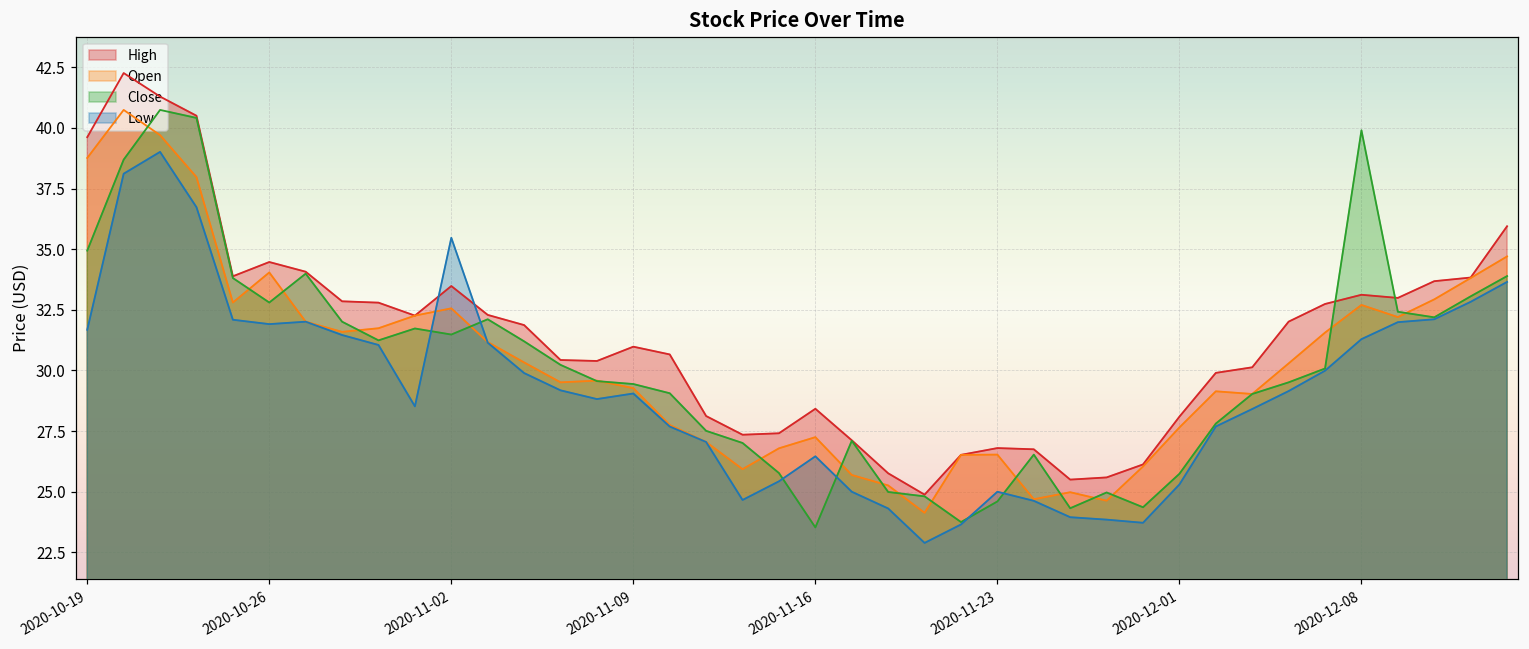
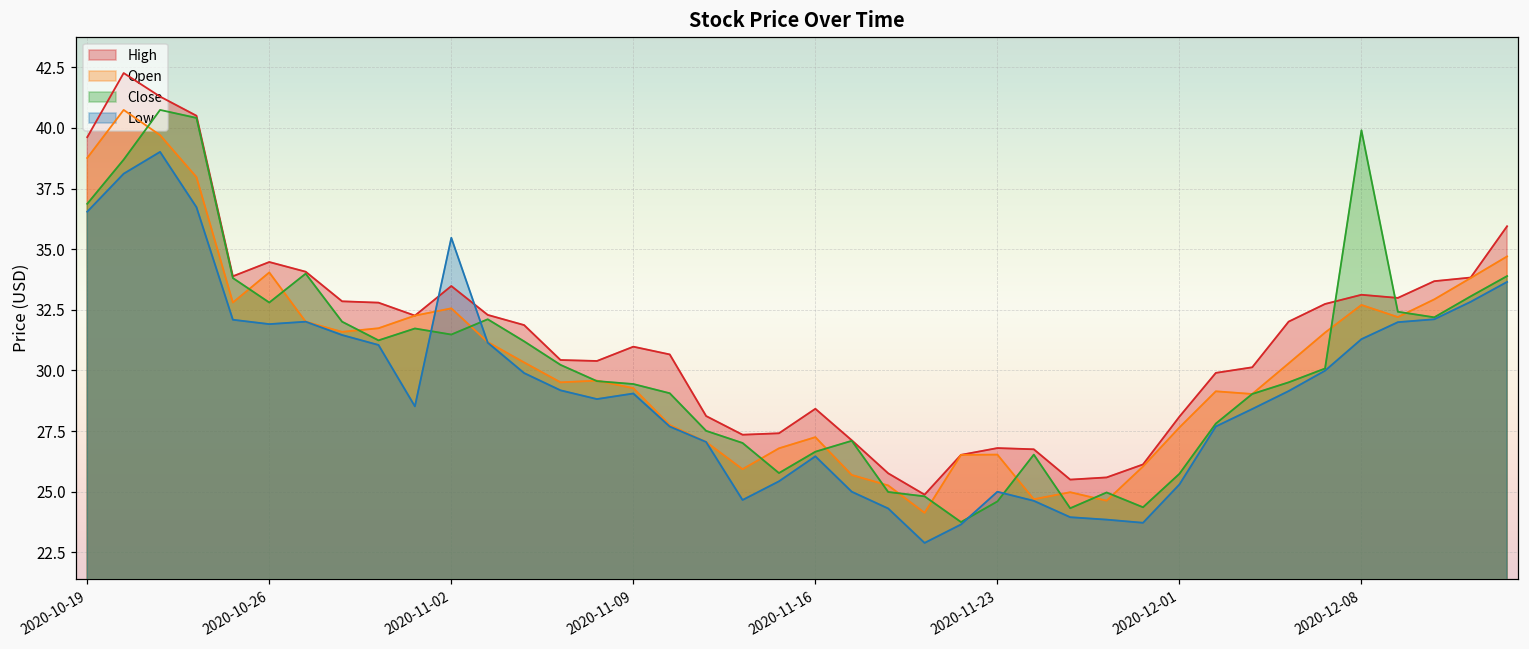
Close, 2020-10-19: 34.9 -> 36.9
Low, 2020-10-19: 31.7 -> 36.5
Close, 2020-11-16: 23.5 -> 26.7
